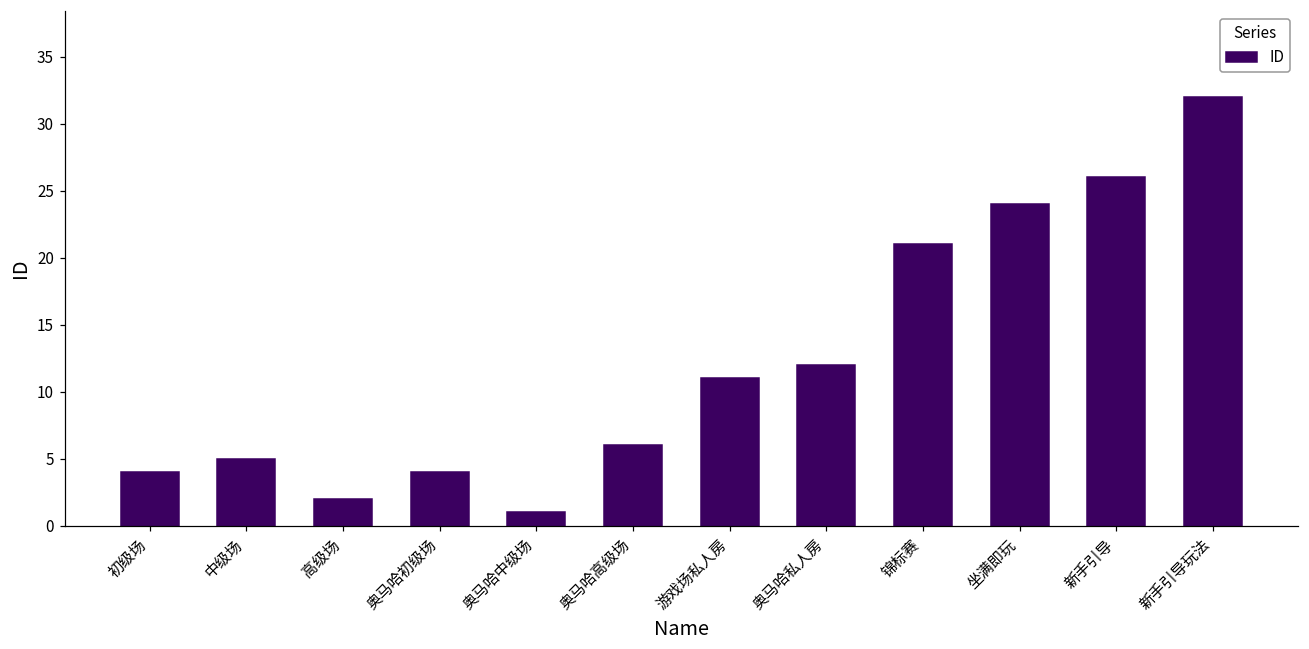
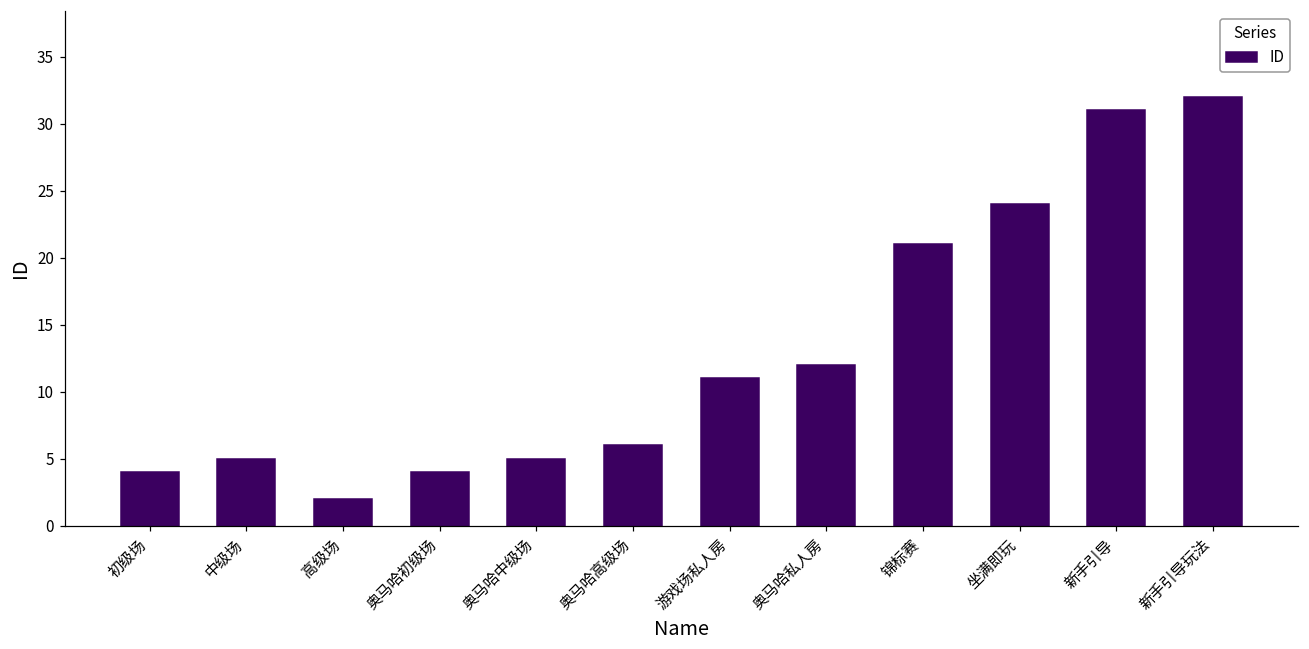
奥马哈中级场: 1 -> 5
新手引导: 26 -> 31
